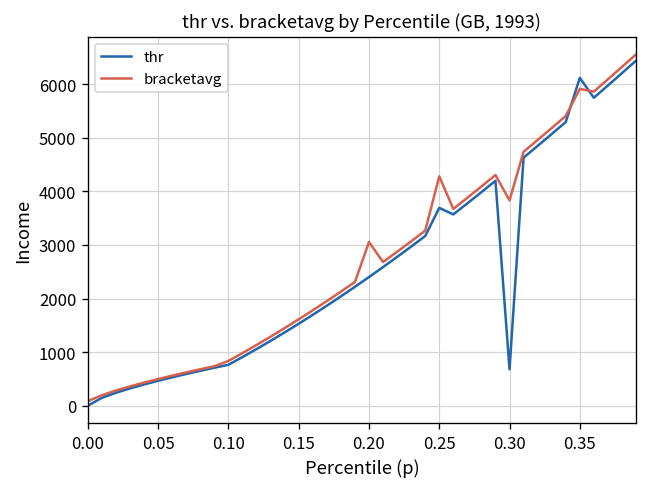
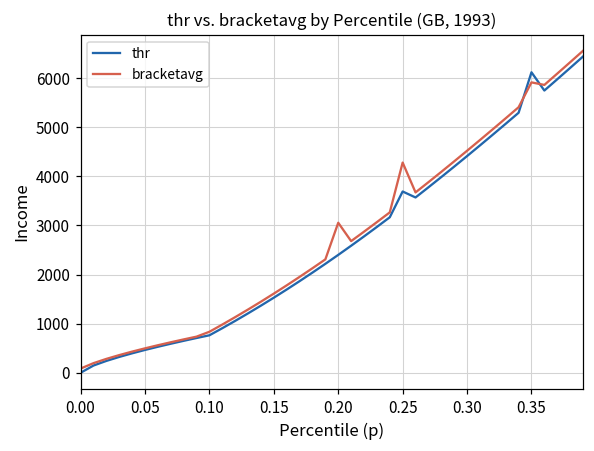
thr, 0.30: 700 -> 4400
bracketavg, 0.30: 3800 -> 4500
